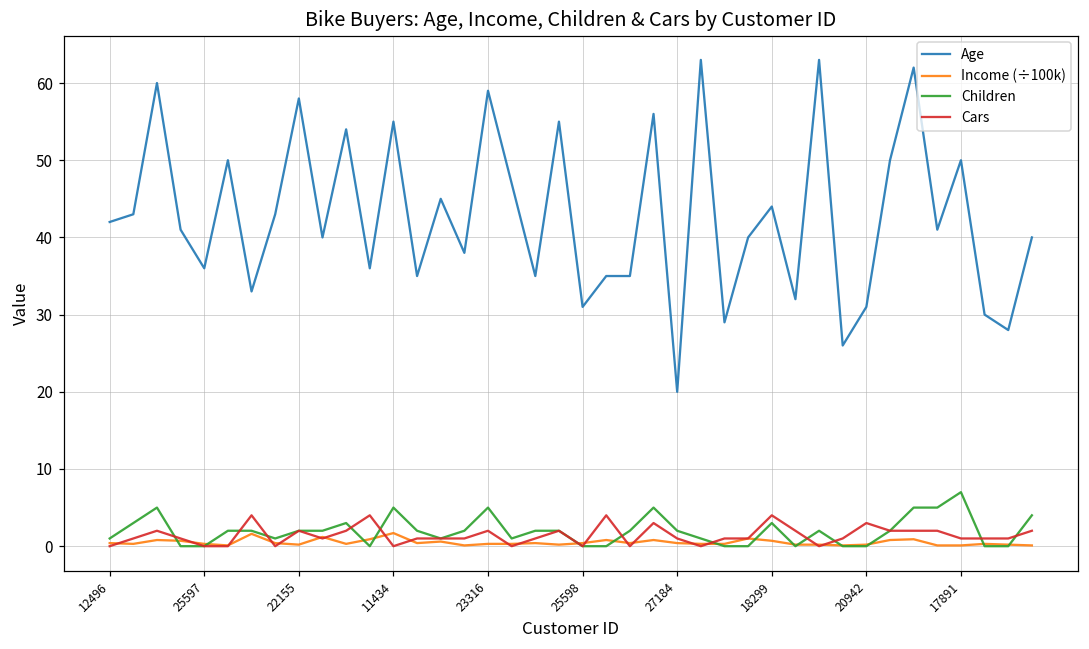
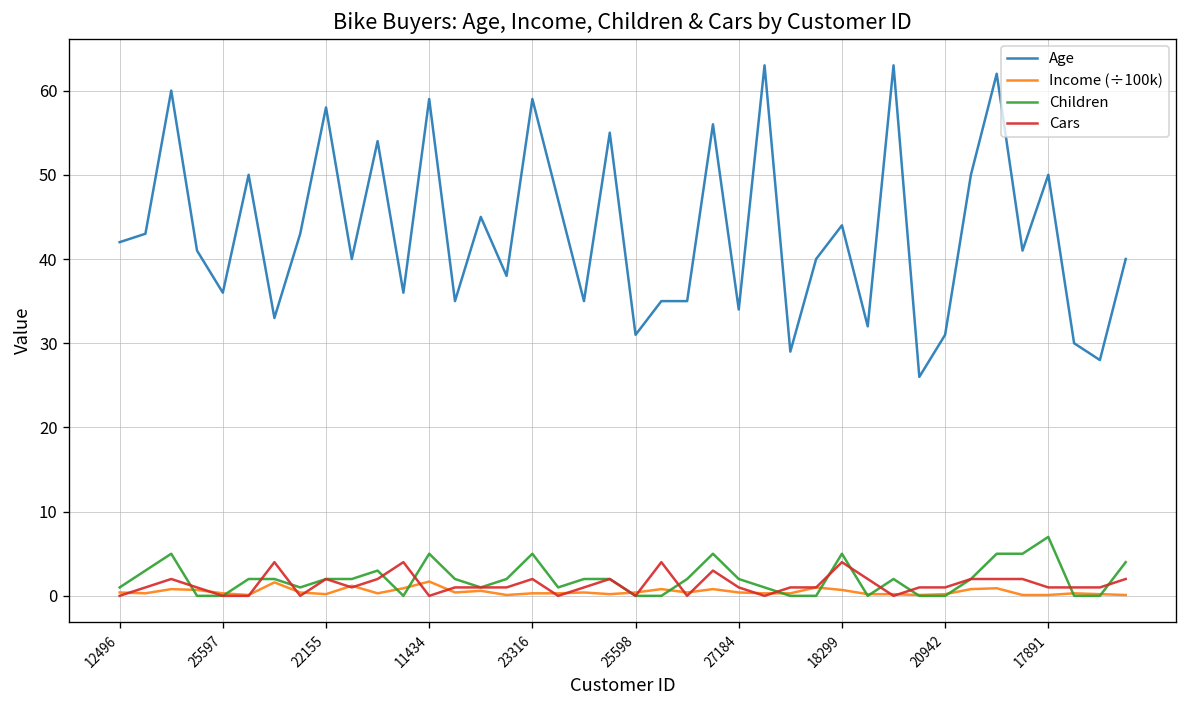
Age, 11434: 55 -> 59
Age, 27184: 20 -> 34
Children, 18299: 3 -> 5
Cars, 20942: 3 -> 1
